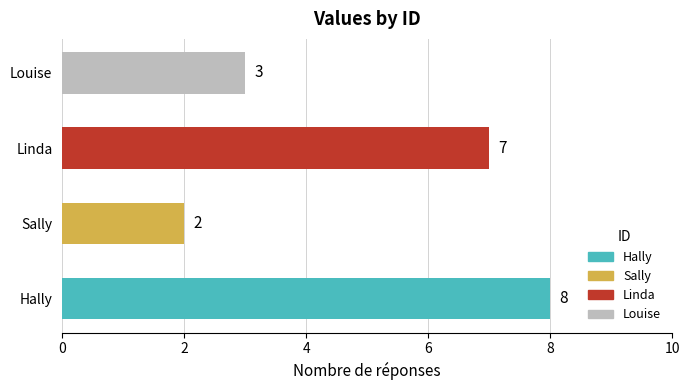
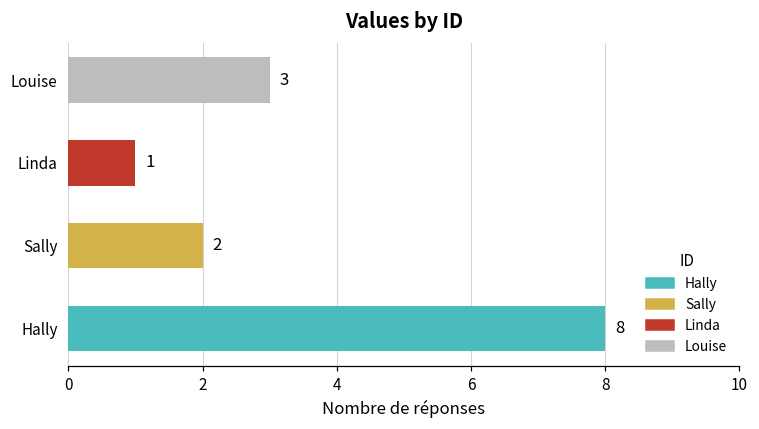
Linda: 7 -> 1
